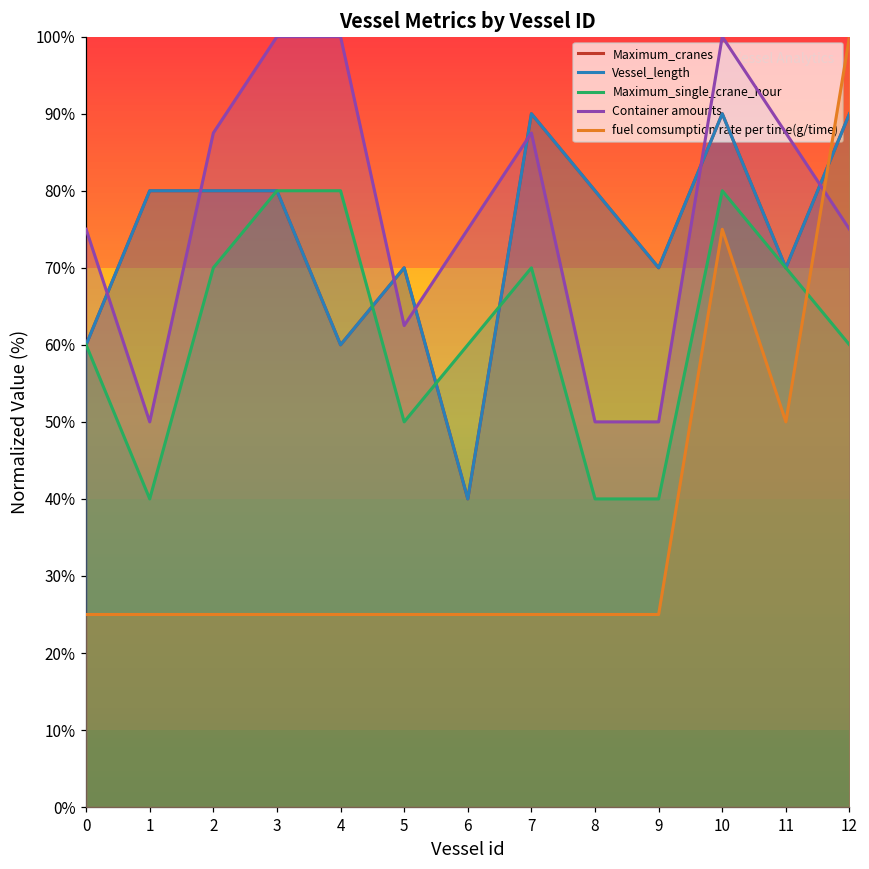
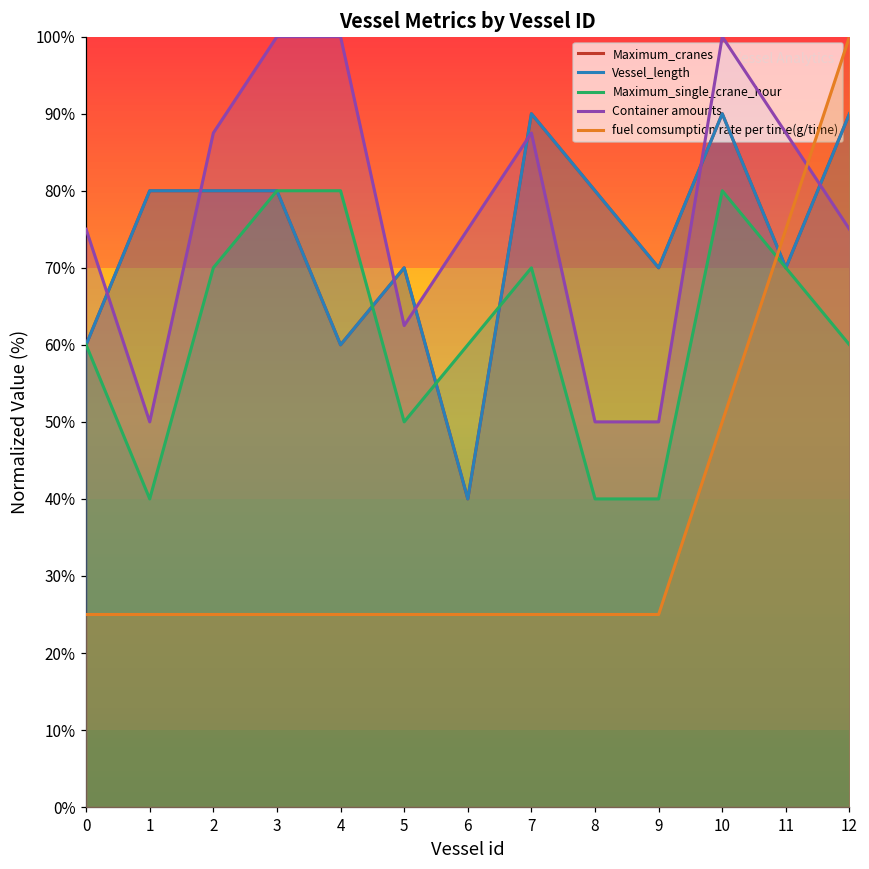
fuel comsumption rate per time(g/time), 10: 75% -> 50%
fuel comsumption rate per time(g/time), 11: 50% -> 75%
